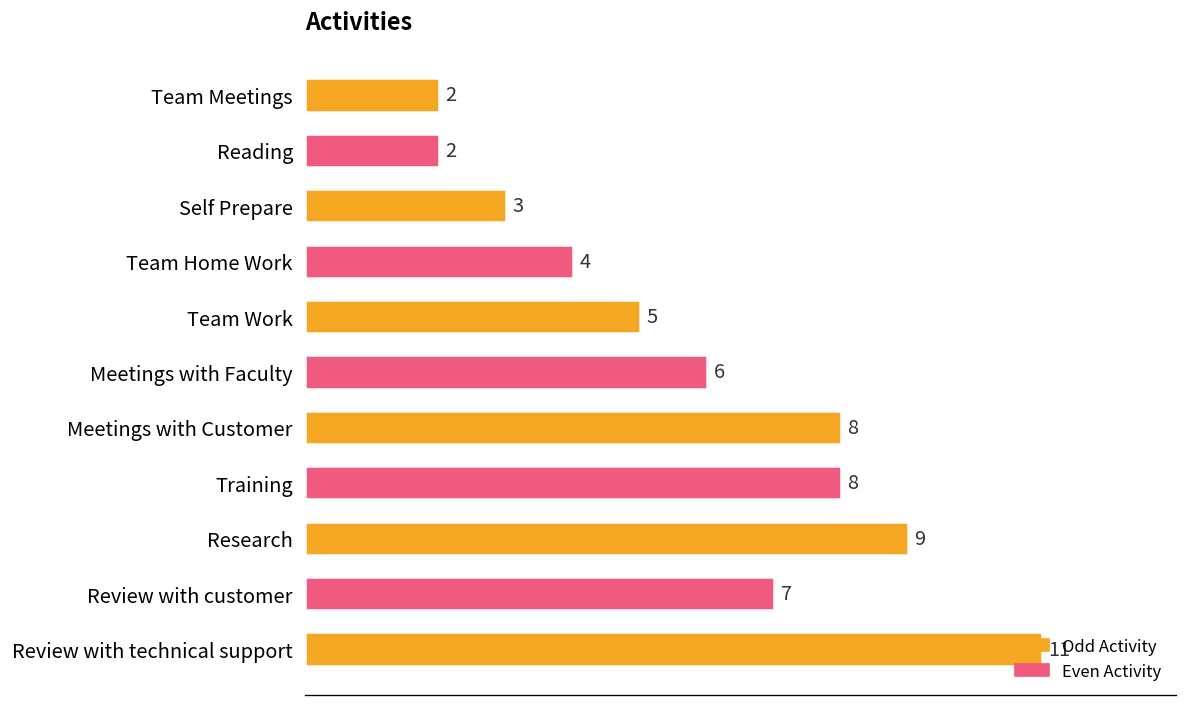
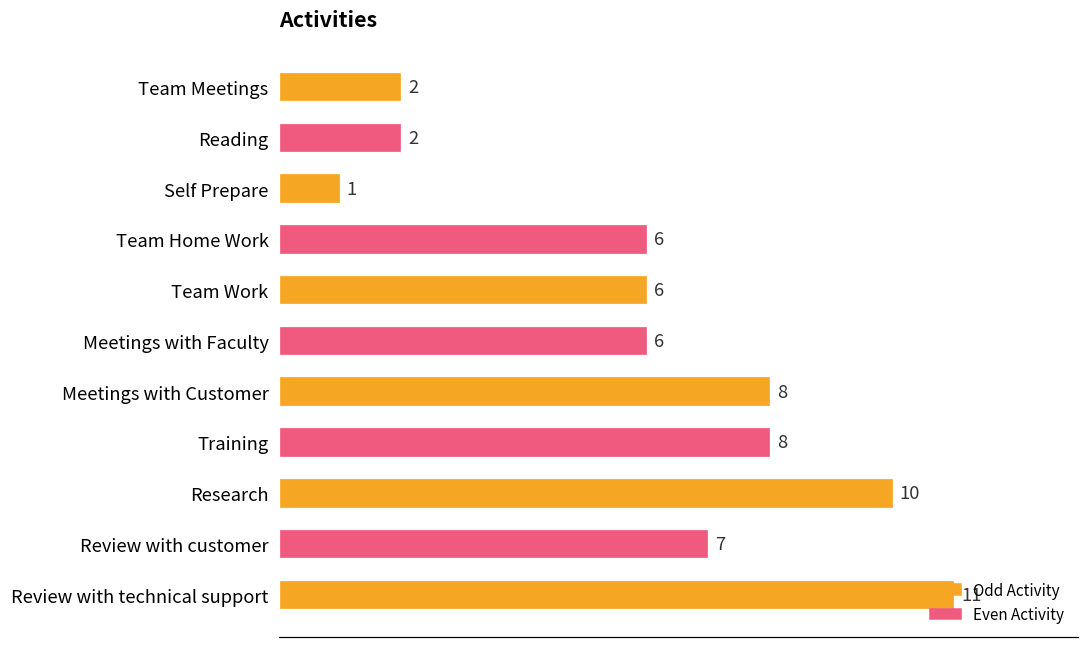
Self Prepare: 3 -> 1
Team Home Work: 4 -> 6
Team Work: 5 -> 6
Research: 9 -> 10
